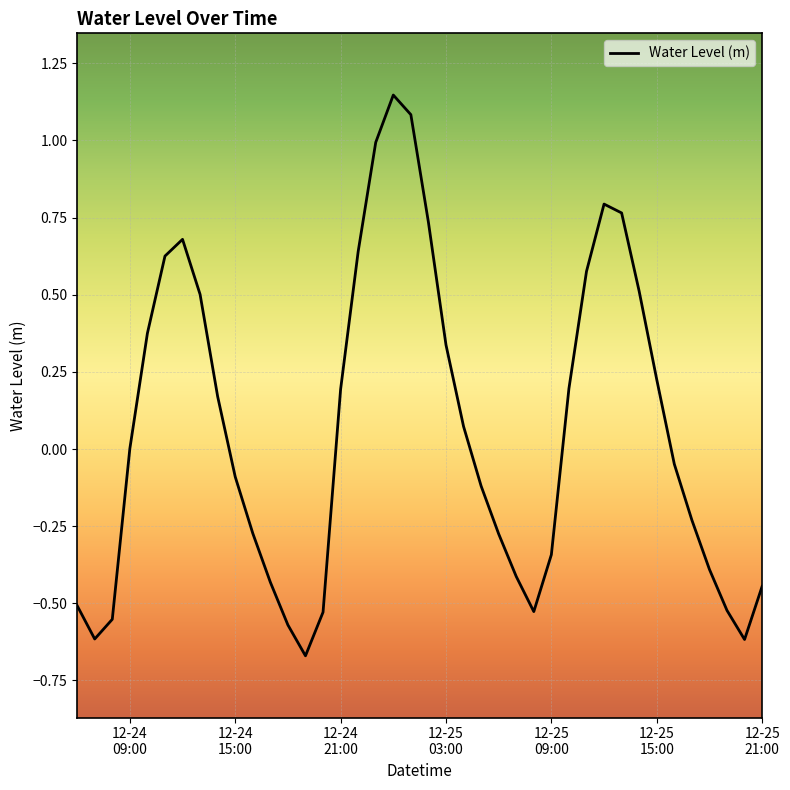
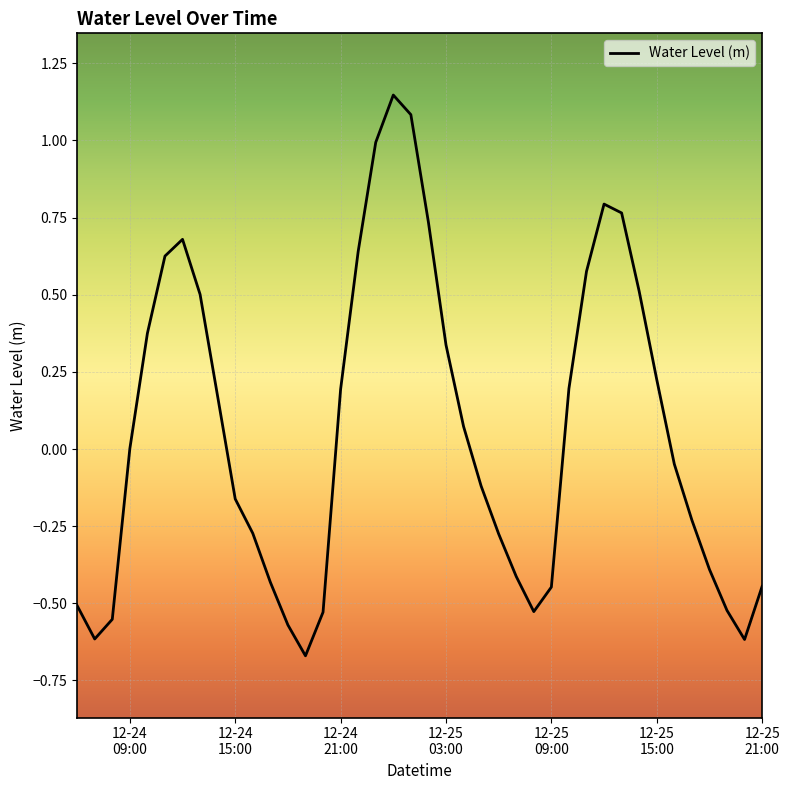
12-24 15:00: -0.09 -> -0.16
12-25 09:00: -0.34 -> -0.45
